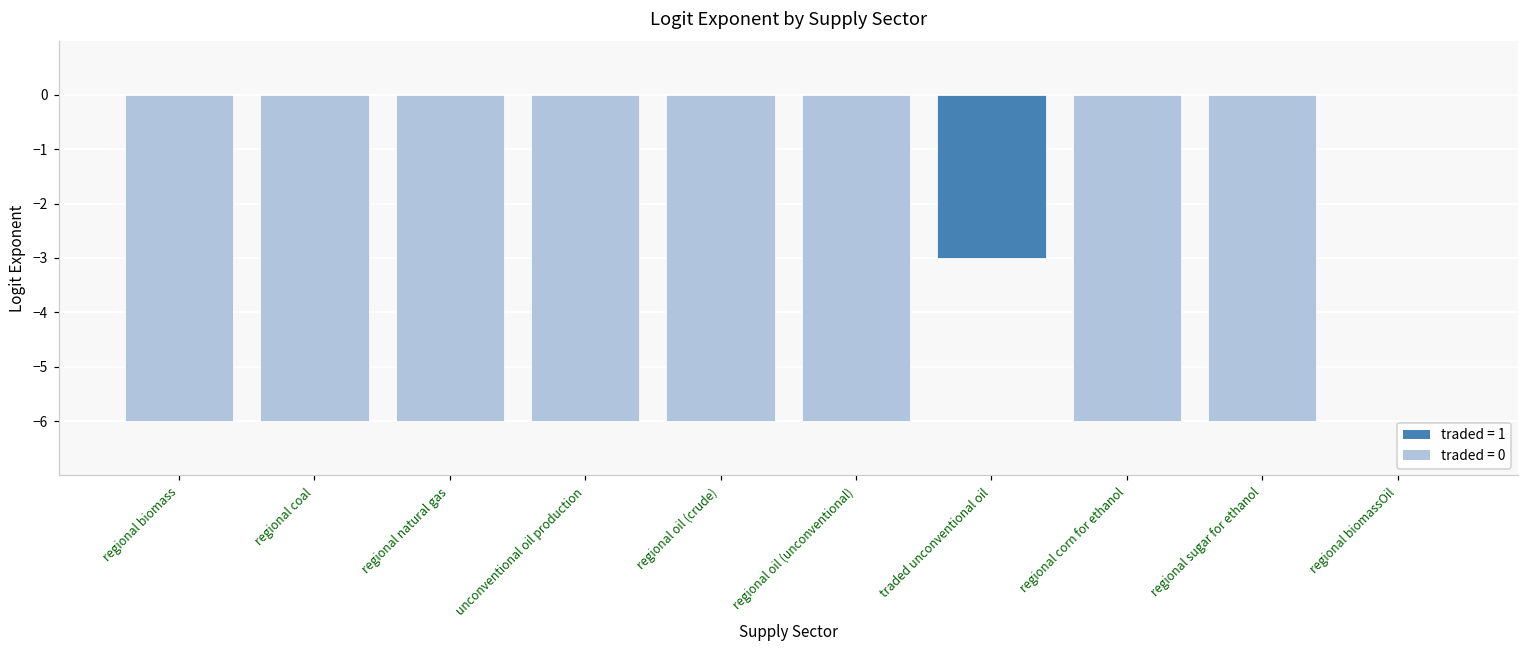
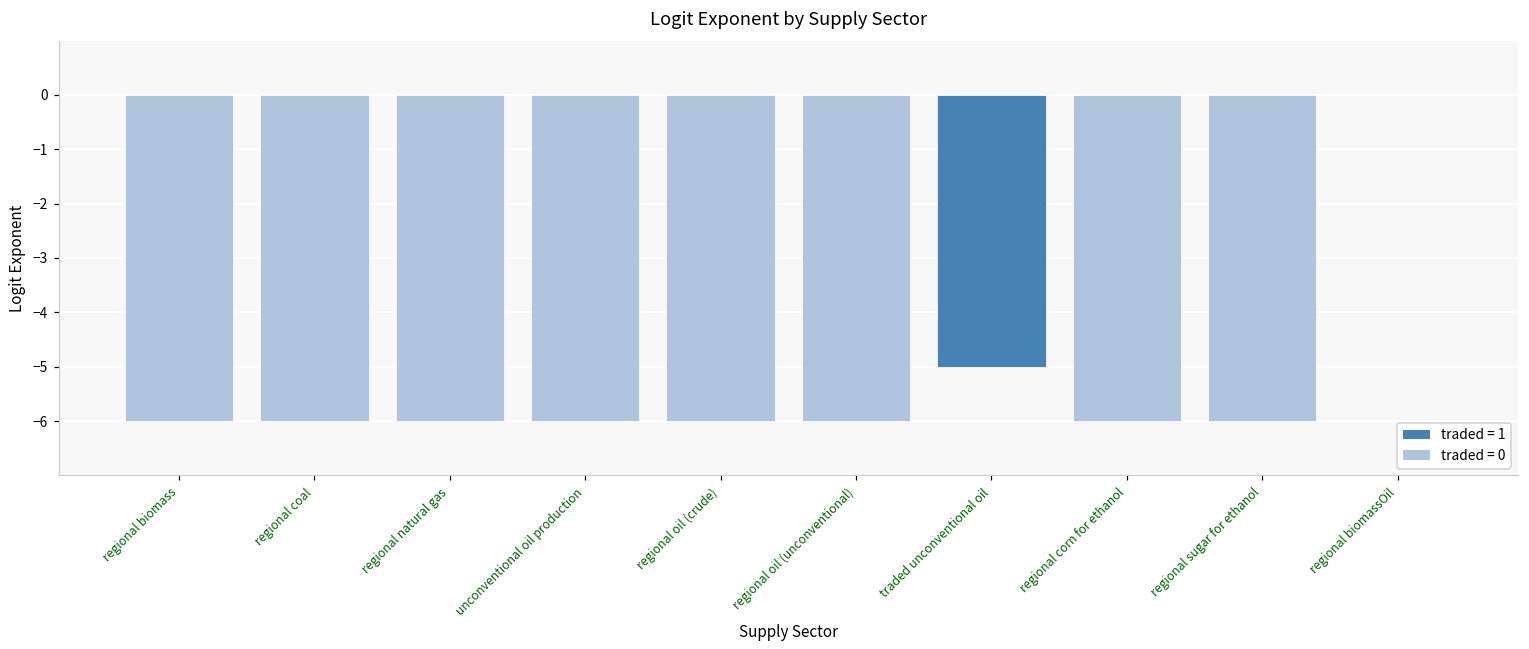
traded unconventional oil: -3 -> -5
